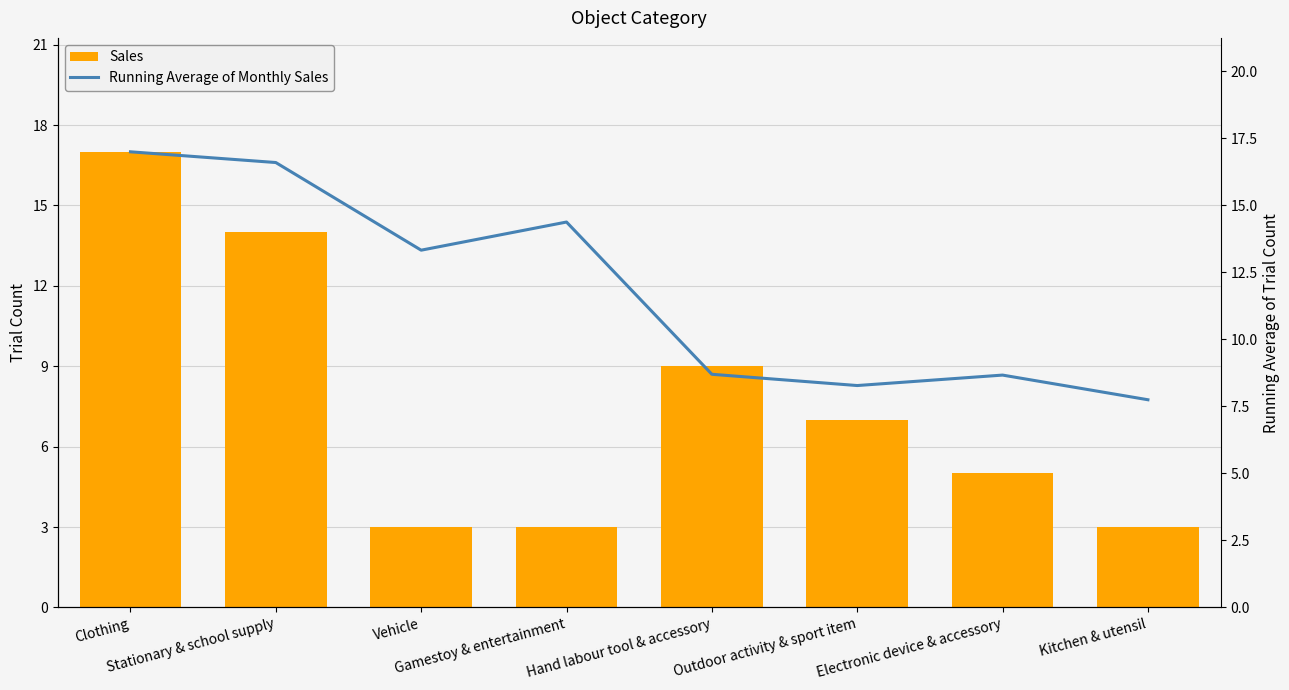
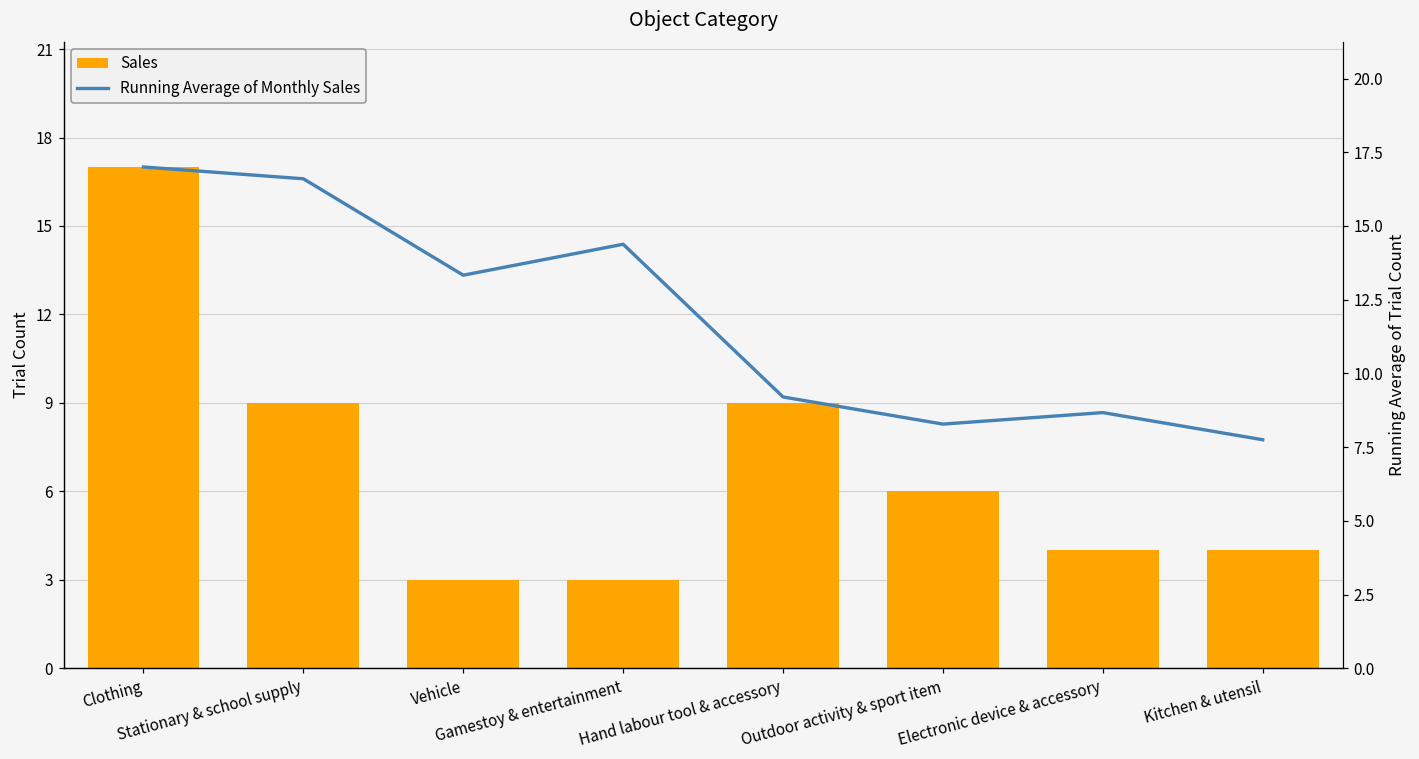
Sales, Stationary & school supply: 14 -> 9
Sales, Outdoor activity & sport item: 7 -> 6
Sales, Electronic device & accessory: 5 -> 4
Sales, Kitchen & utensil: 3 -> 4
Running Average of Monthly Sales, Hand labour tool & accessory: 8.7 -> 9.2
